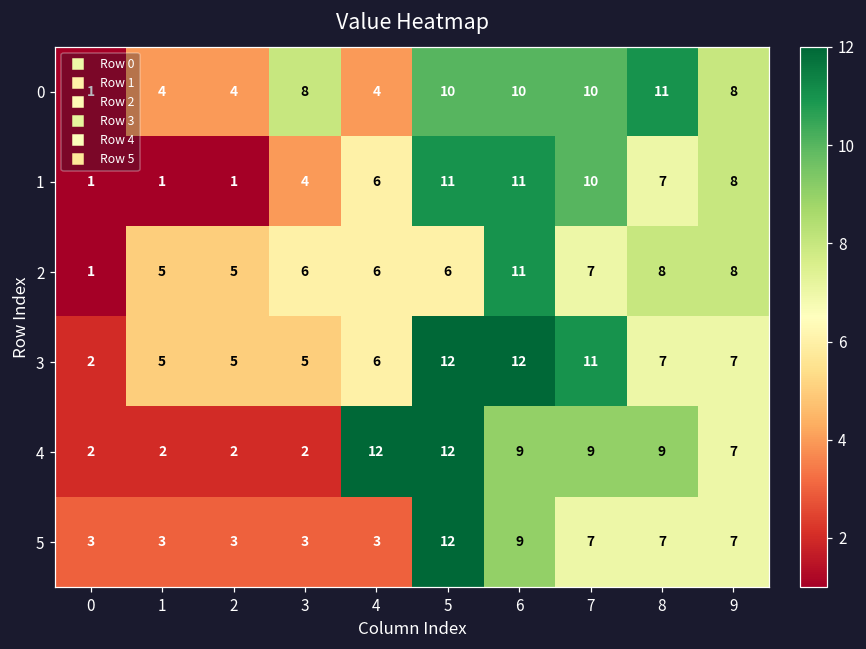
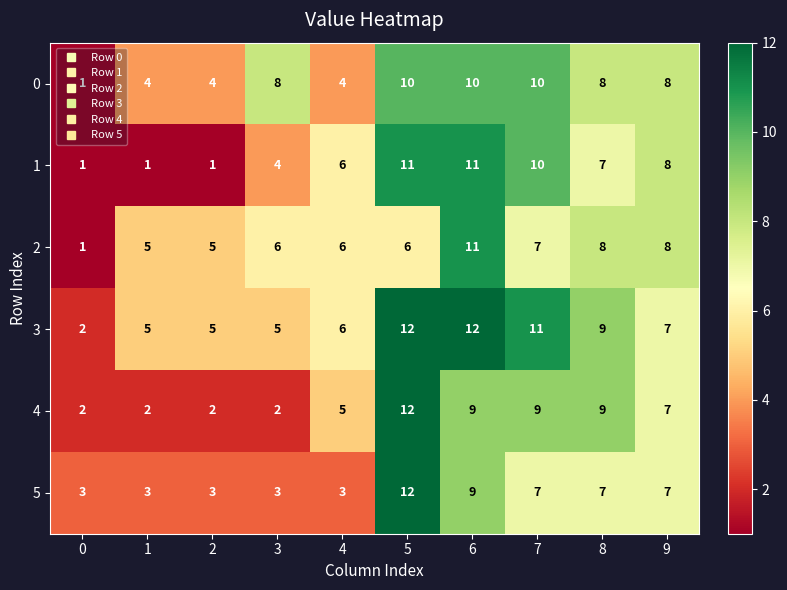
0, 8: 11 -> 8
3, 8: 7 -> 9
4, 4: 12 -> 5
